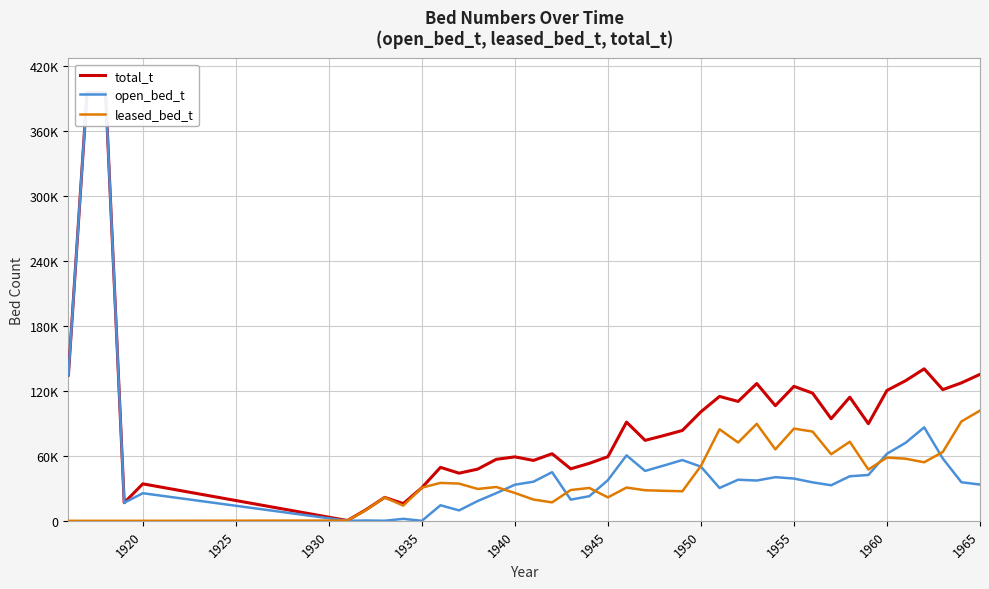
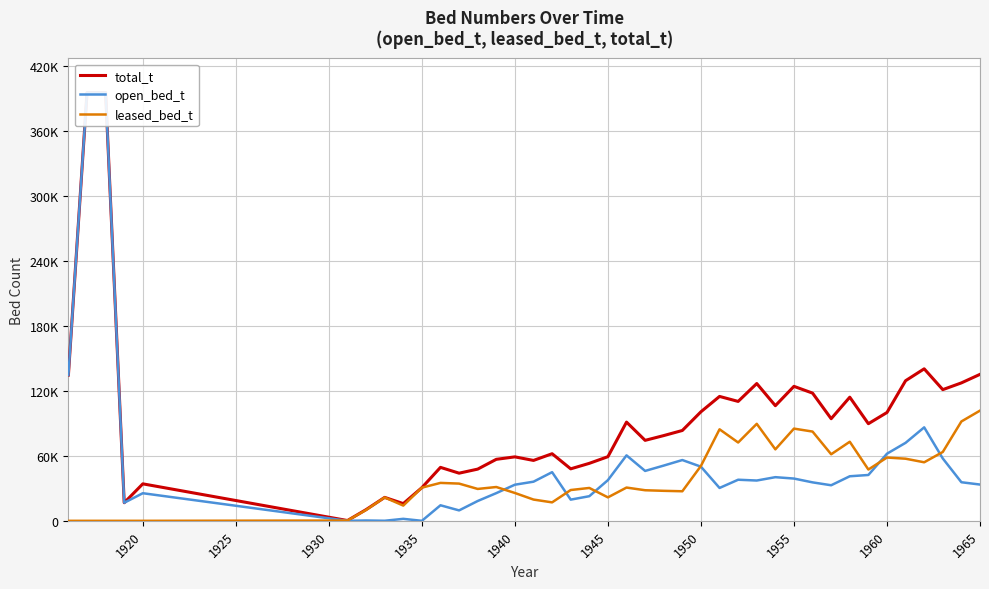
total_t, 1960: 120000 -> 100000
